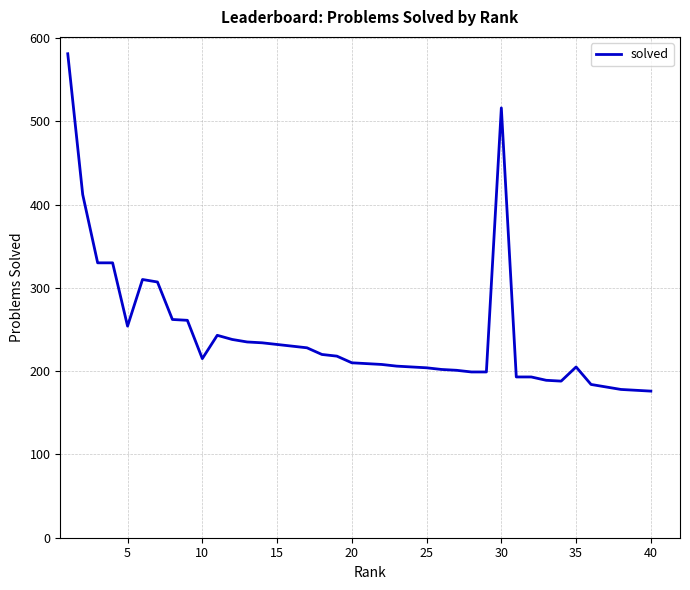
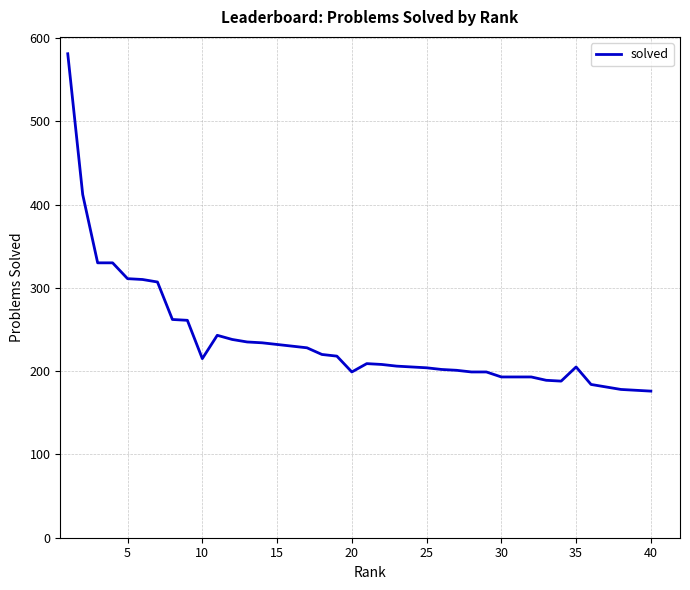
5: 250 -> 310
20: 210 -> 200
30: 520 -> 190
